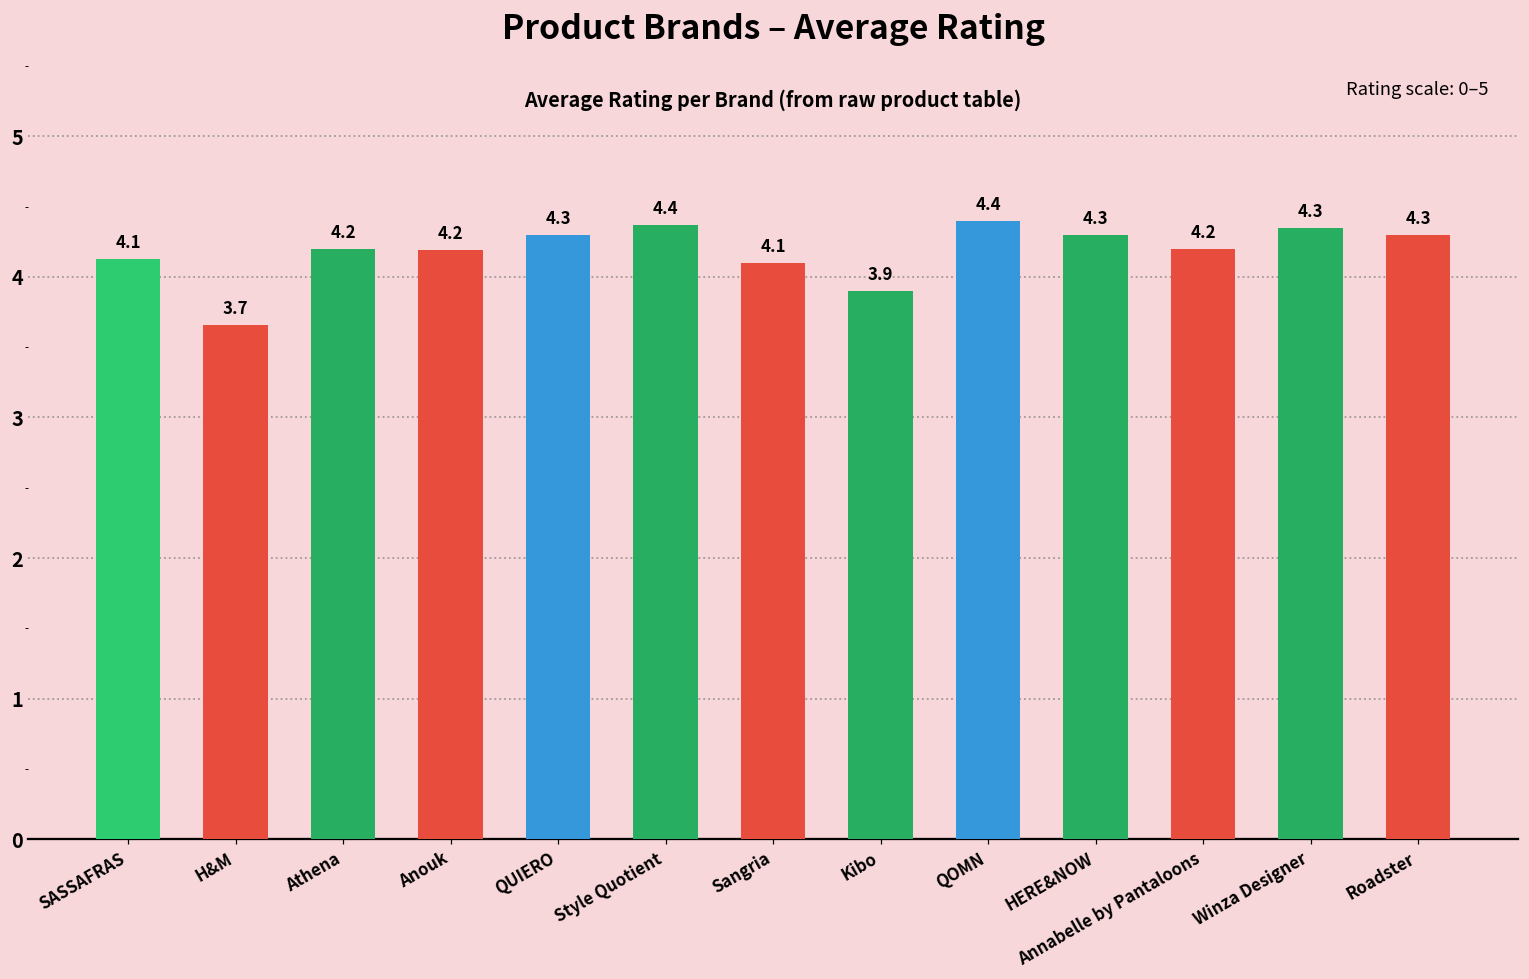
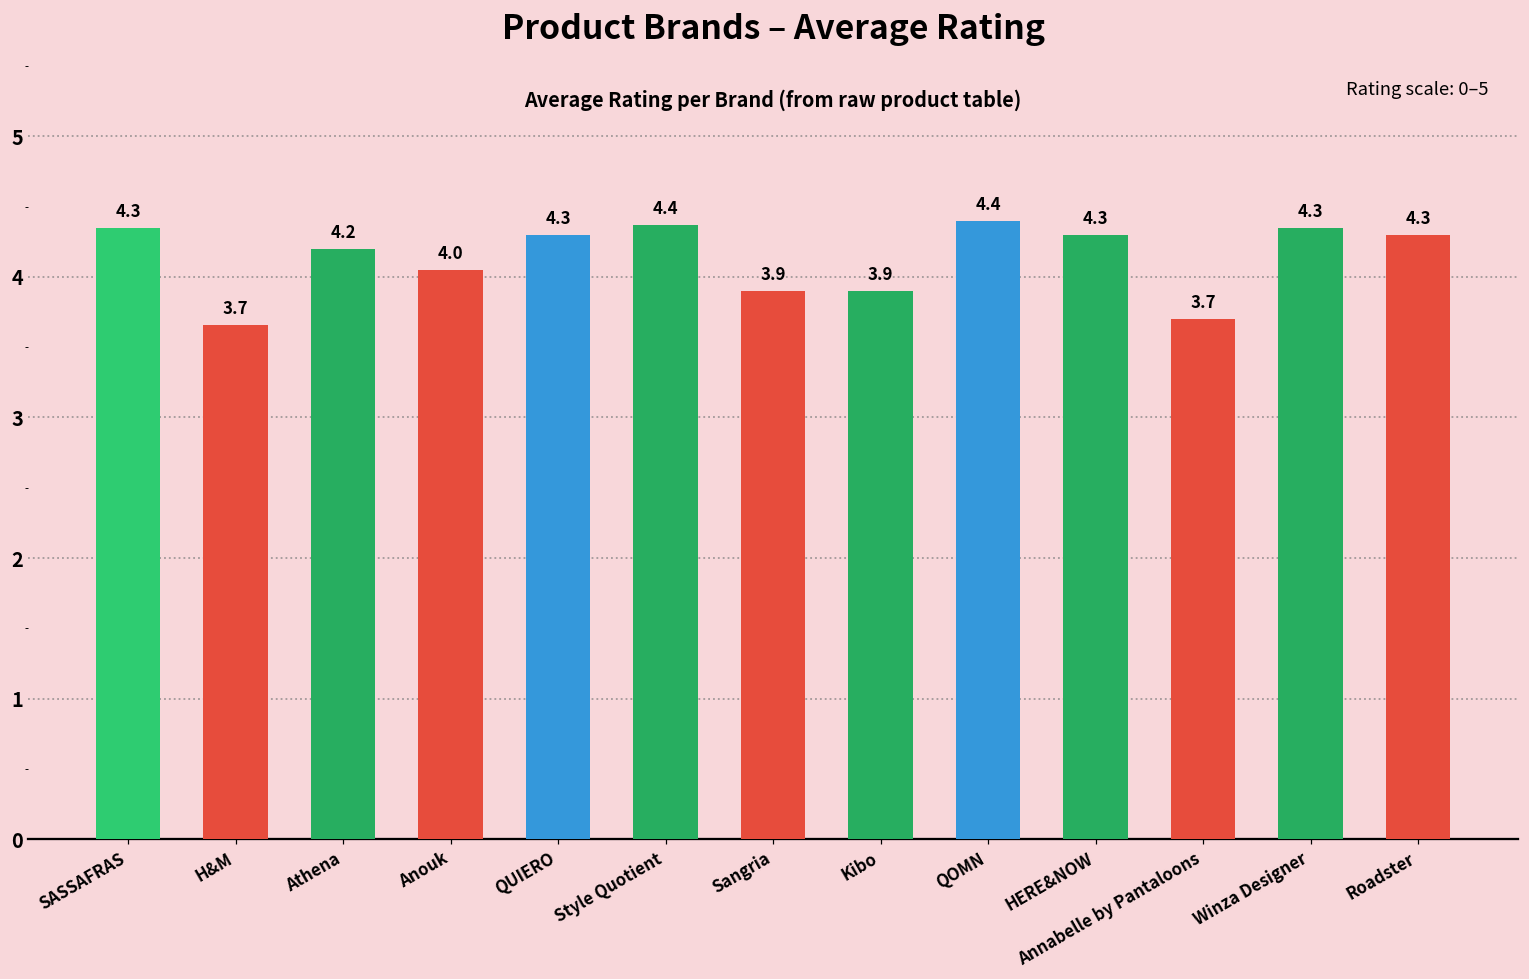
SASSAFRAS: 4.1 -> 4.3
Anouk: 4.2 -> 4.0
Sangria: 4.1 -> 3.9
Annabelle by Pantaloons: 4.2 -> 3.7
